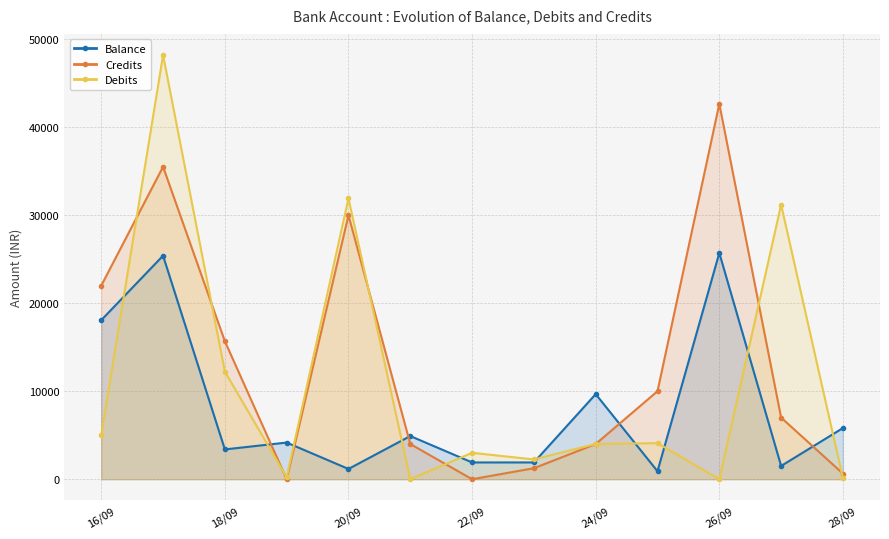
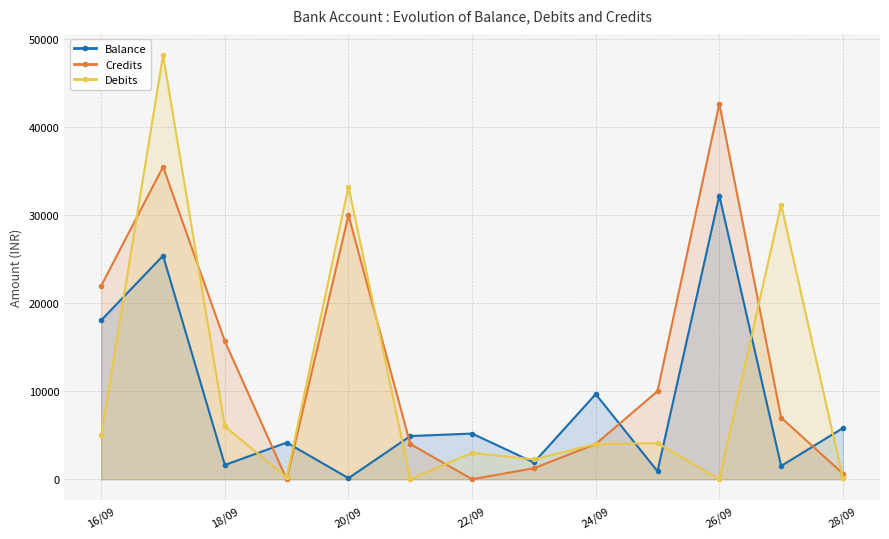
Balance, 18/09: 3000 -> 2000
Debits, 18/09: 12000 -> 6000
Balance, 20/09: 1000 -> 0
Debits, 20/09: 32000 -> 33000
Balance, 22/09: 2000 -> 5000
Balance, 26/09: 26000 -> 32000
